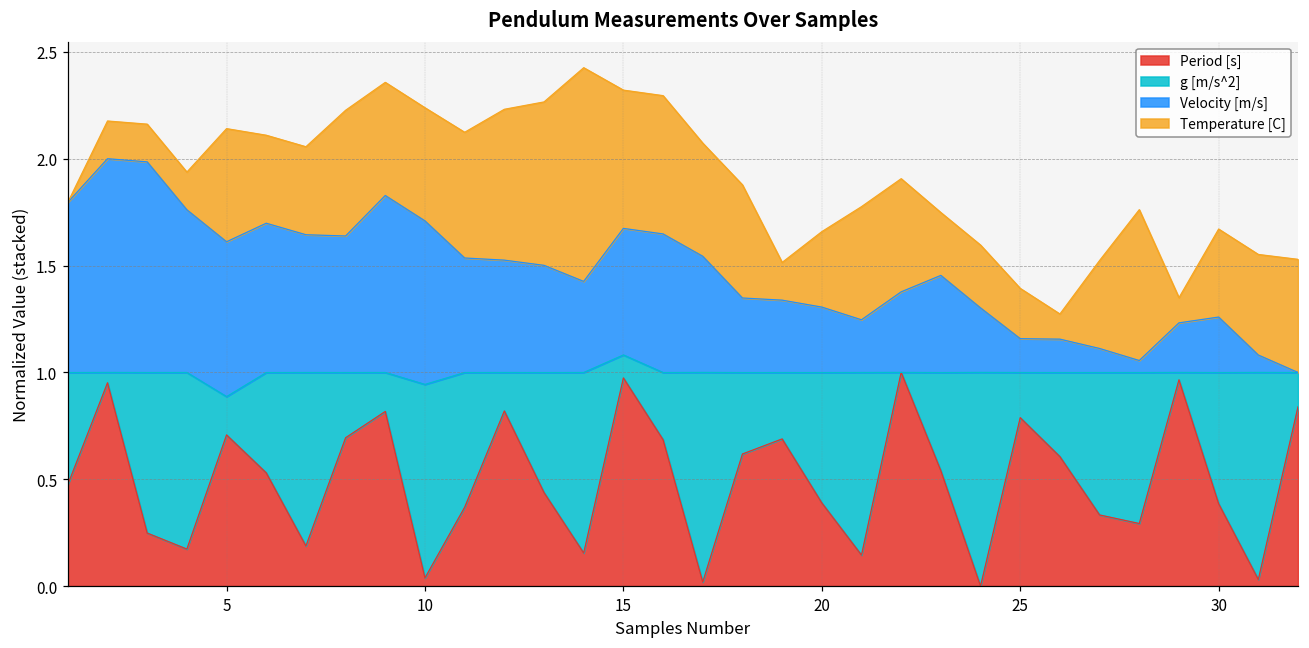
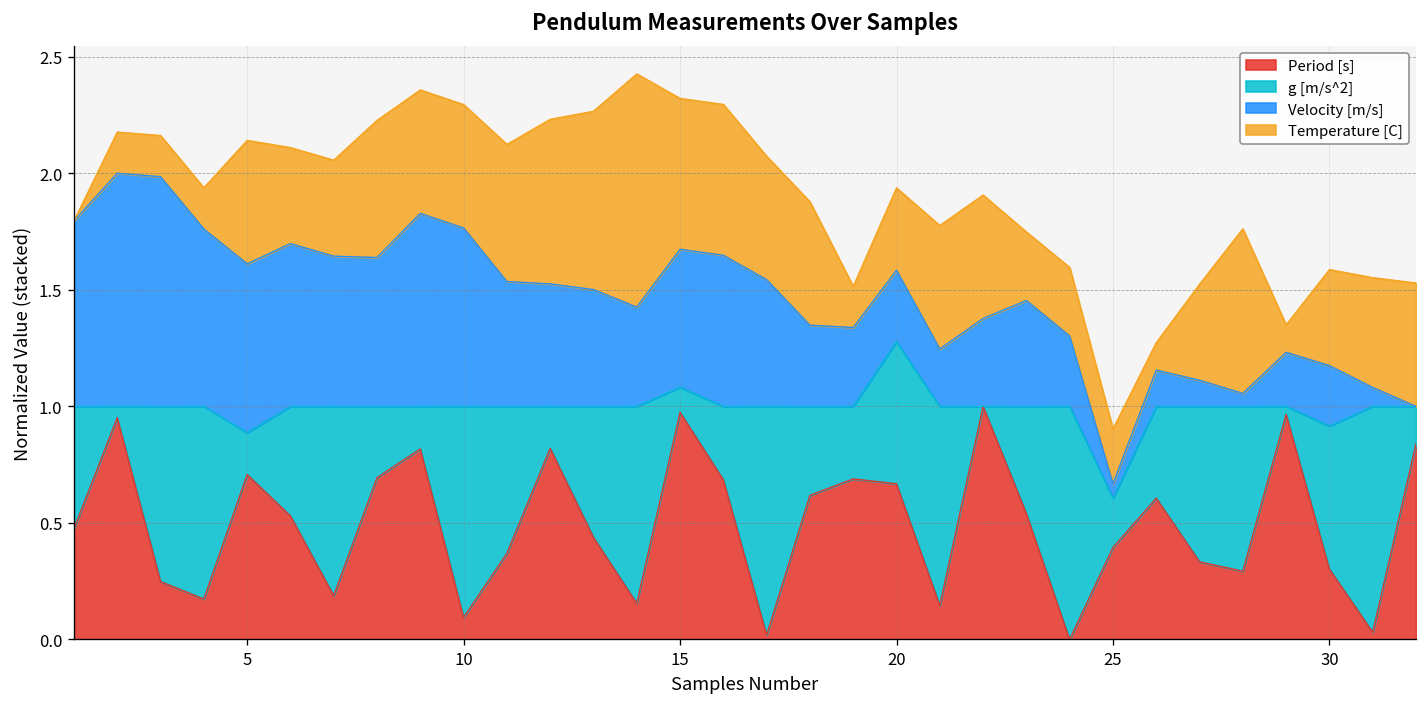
Period [s], 10: 0.04 -> 0.09
Period [s], 20: 0.39 -> 0.67
Period [s], 25: 0.79 -> 0.39
Velocity [m/s], 25: 0.16 -> 0.06
Period [s], 30: 0.39 -> 0.30
